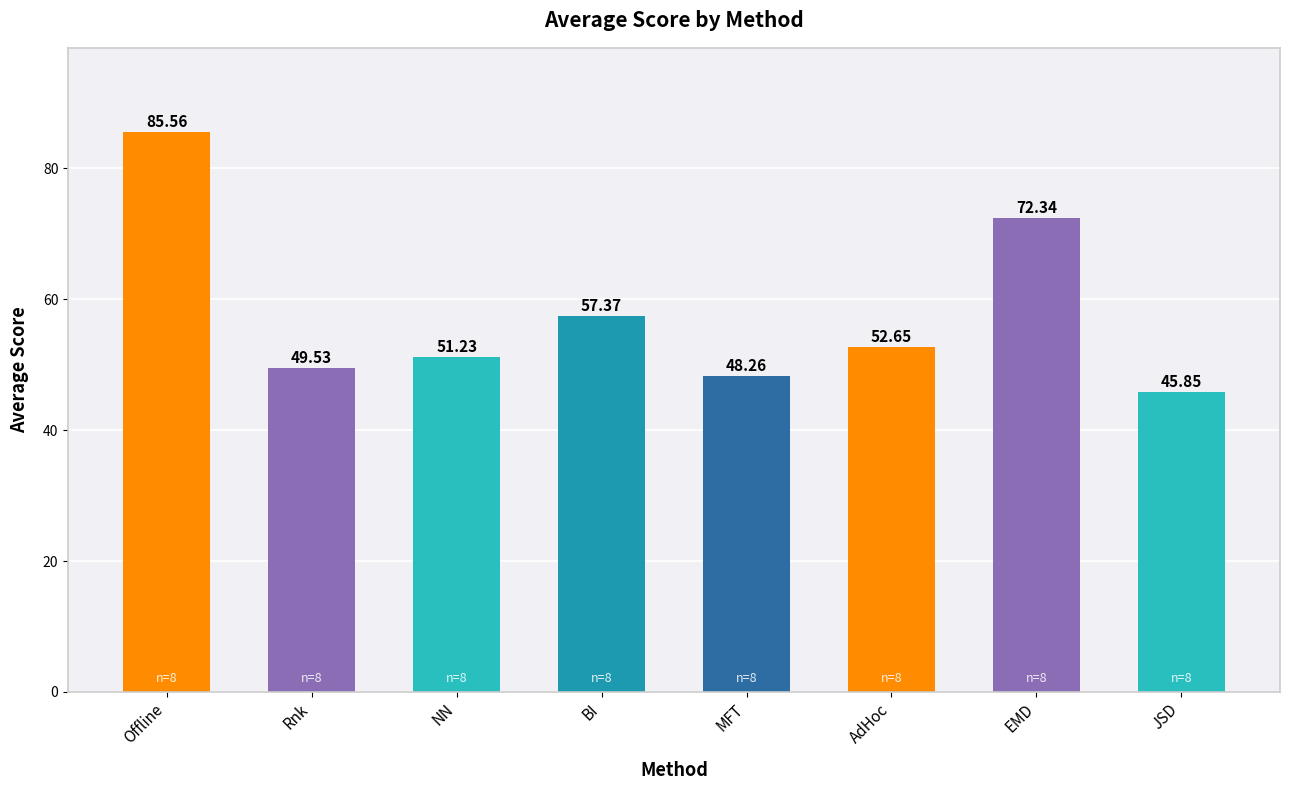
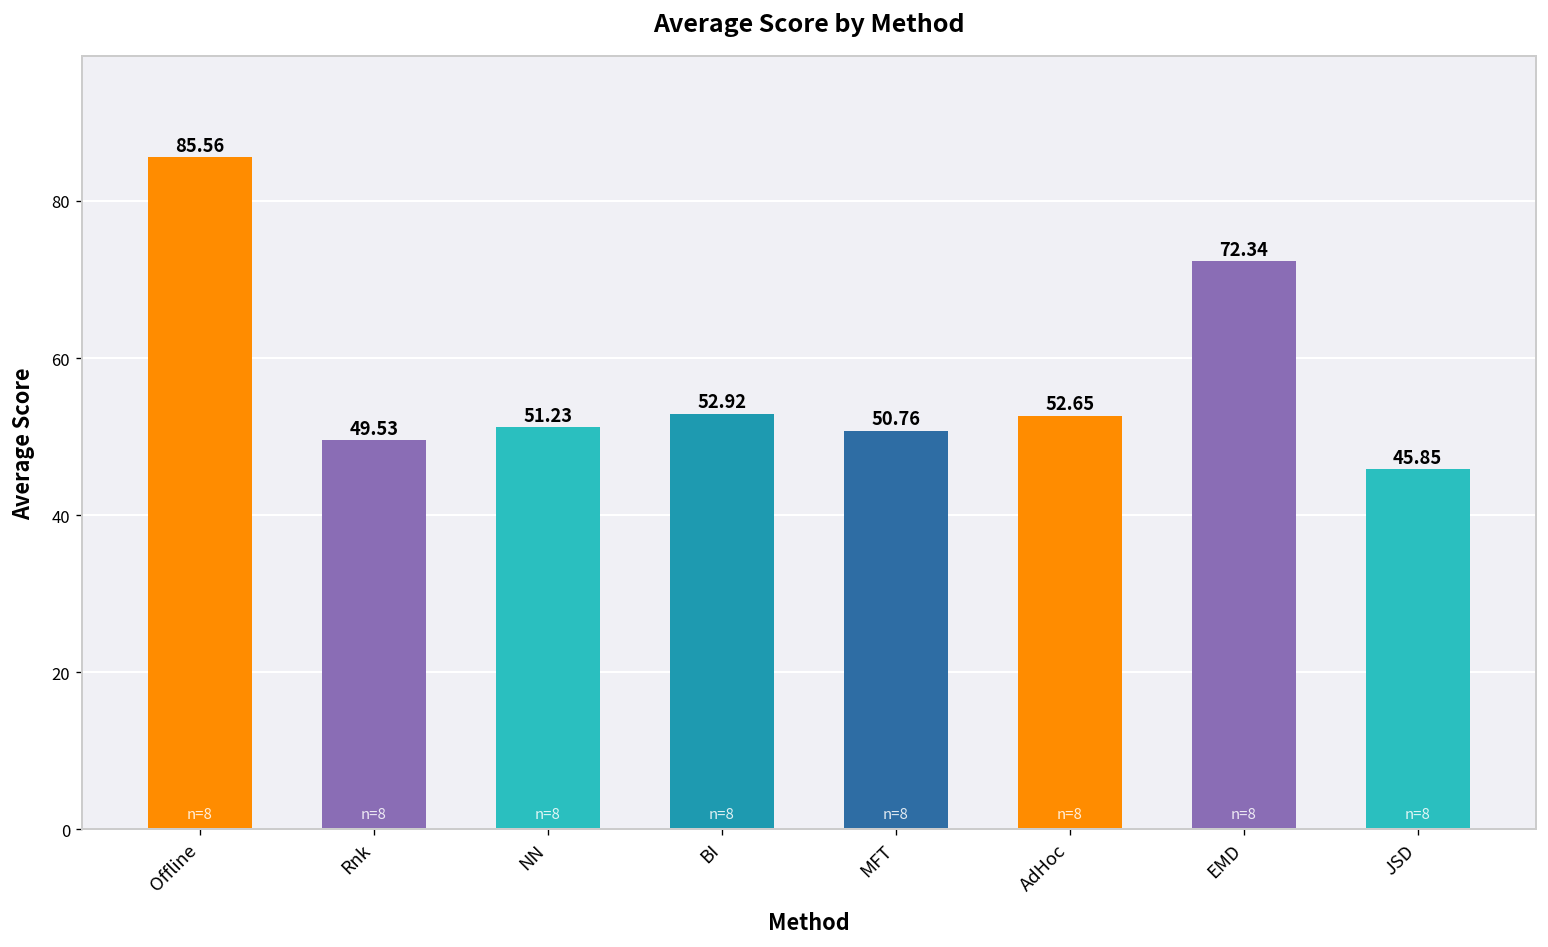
BI: 57.37 -> 52.92
MFT: 48.26 -> 50.76
